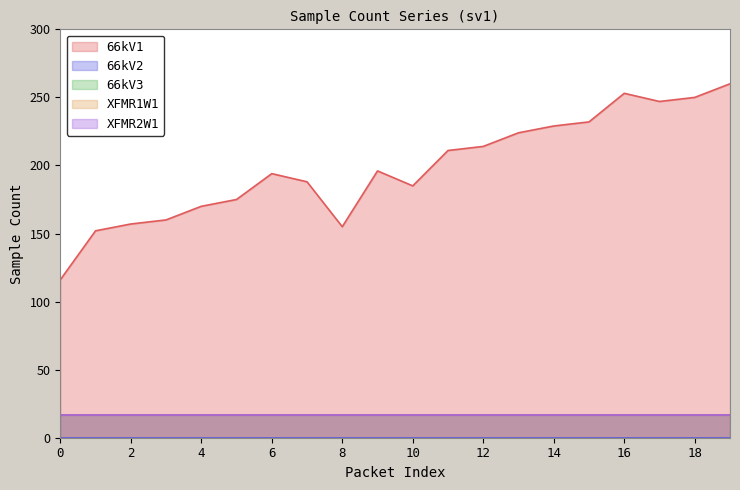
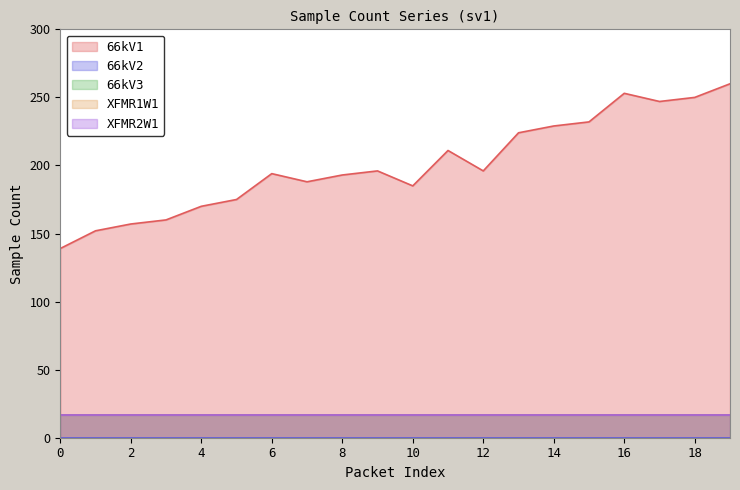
66kV1, 0: 116 -> 139
66kV1, 8: 155 -> 193
66kV1, 12: 214 -> 196
